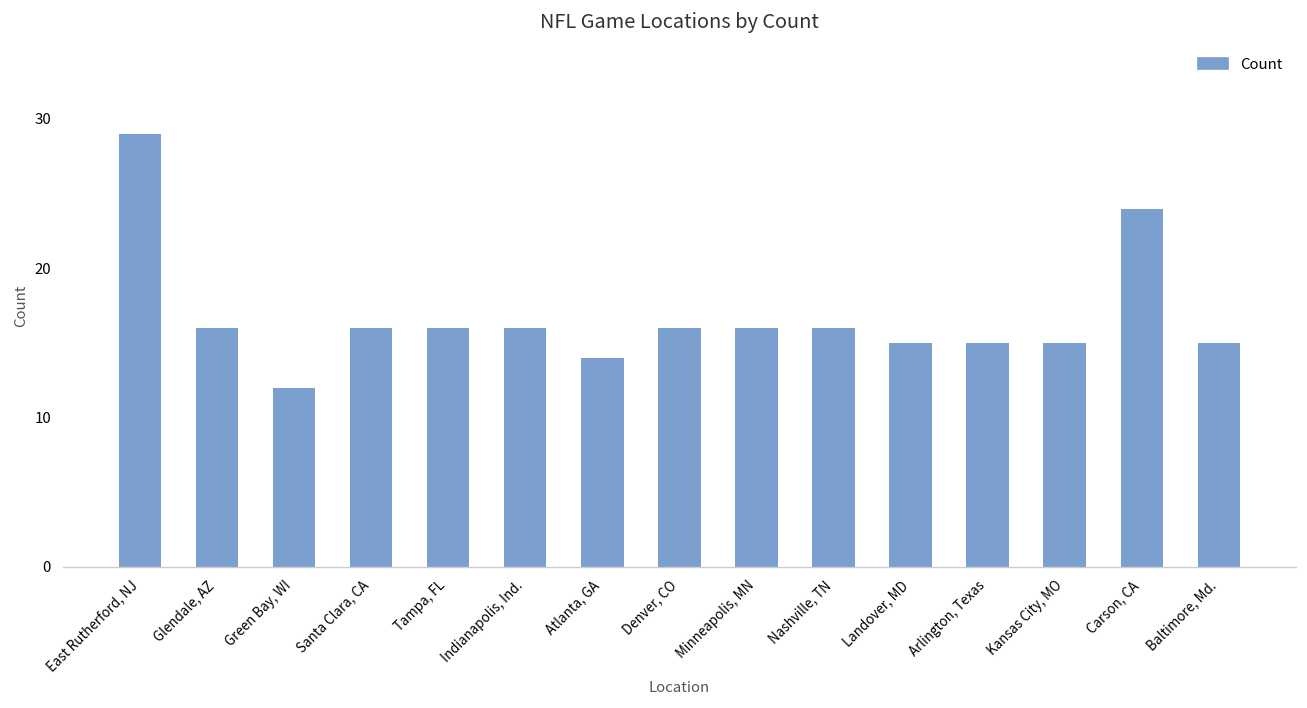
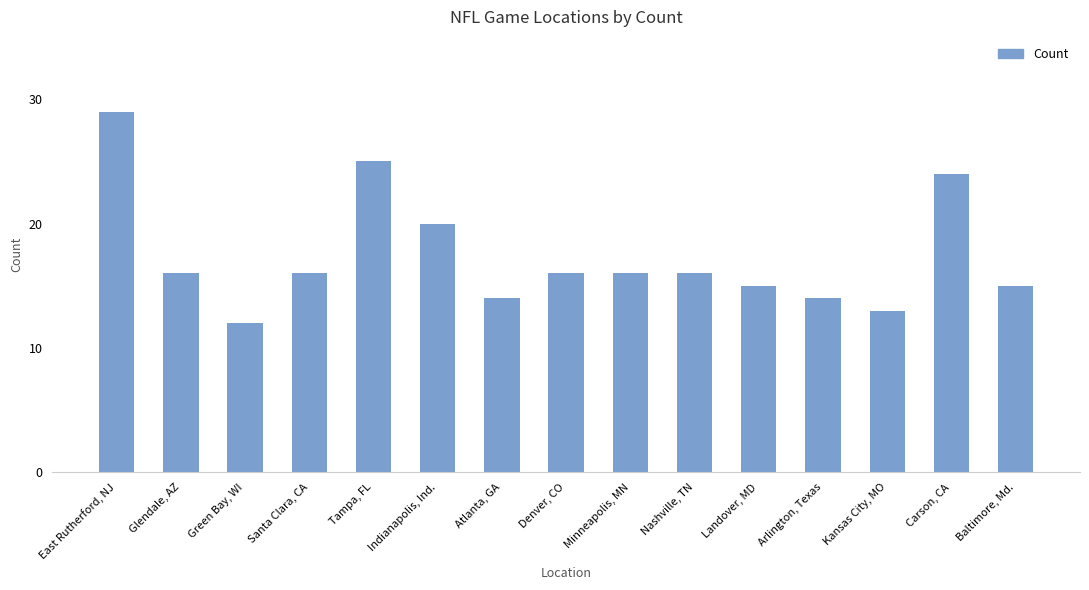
Tampa, FL: 16 -> 25
Indianapolis, Ind.: 16 -> 20
Arlington, Texas: 15 -> 14
Kansas City, MO: 15 -> 13
